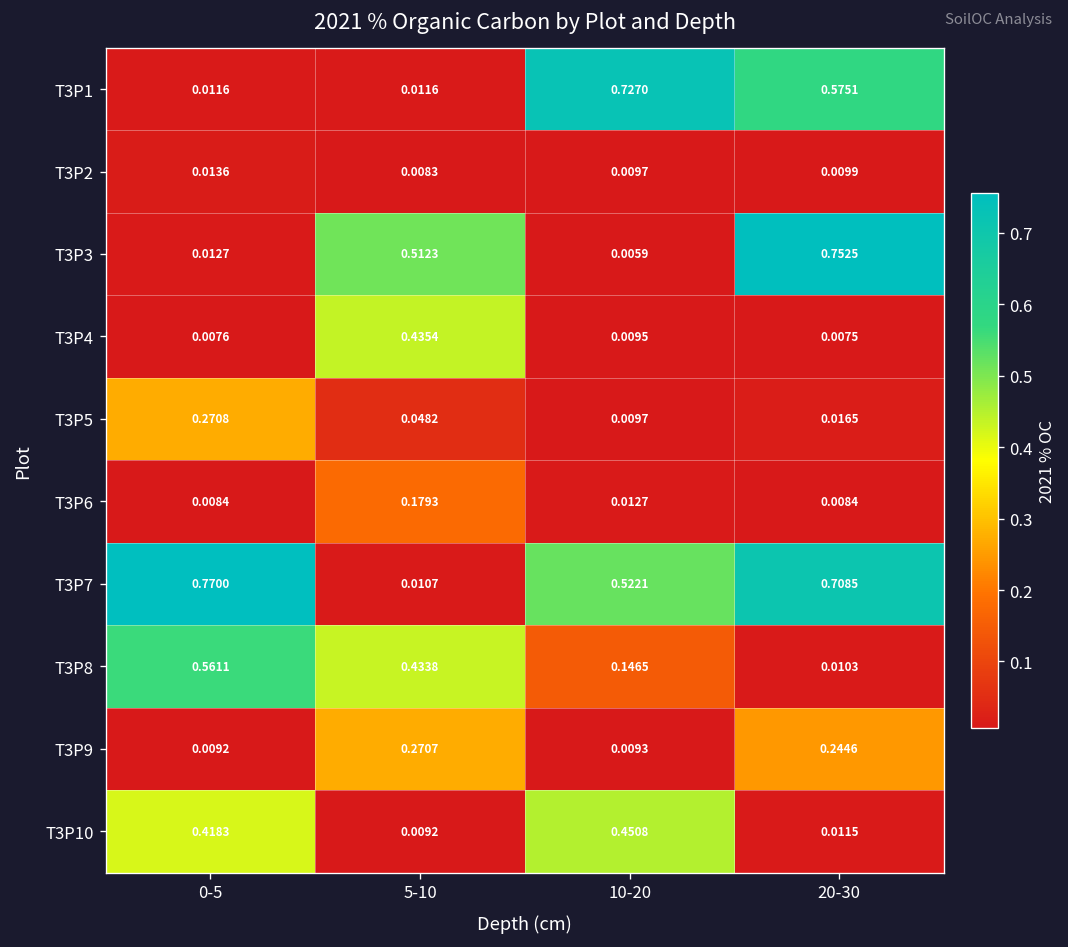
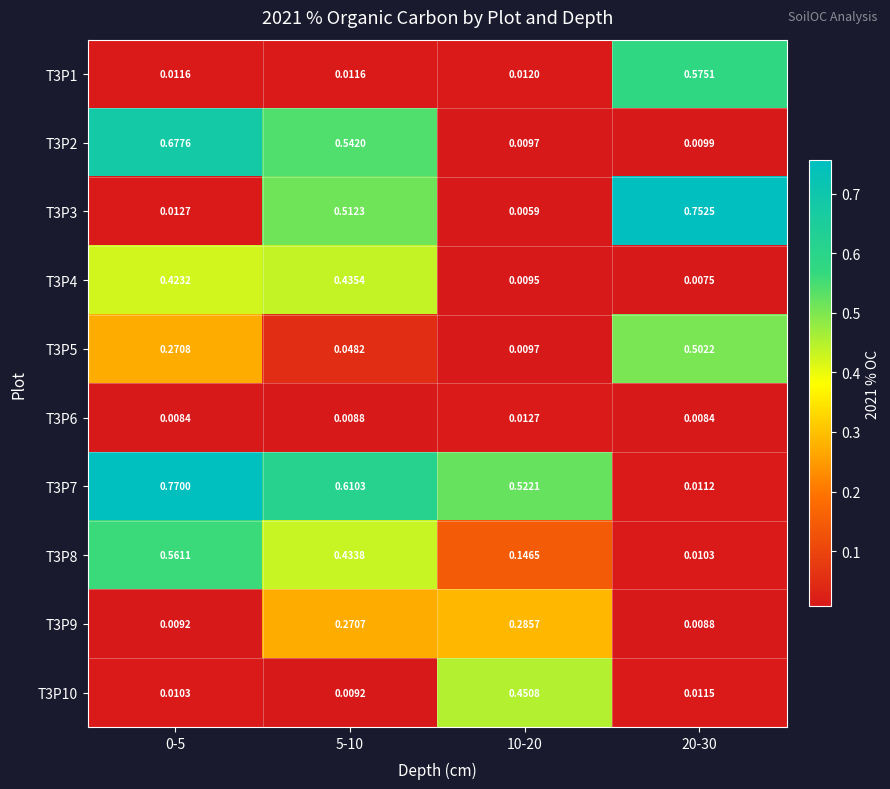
T3P1, 10-20: 0.7270 -> 0.0120
T3P2, 0-5: 0.0136 -> 0.6776
T3P2, 5-10: 0.0083 -> 0.5420
T3P4, 0-5: 0.0076 -> 0.4232
T3P5, 20-30: 0.0165 -> 0.5022
T3P6, 5-10: 0.1793 -> 0.0088
T3P7, 5-10: 0.0107 -> 0.6103
T3P7, 20-30: 0.7085 -> 0.0112
T3P9, 10-20: 0.0093 -> 0.2857
T3P9, 20-30: 0.2446 -> 0.0088
T3P10, 0-5: 0.4183 -> 0.0103
